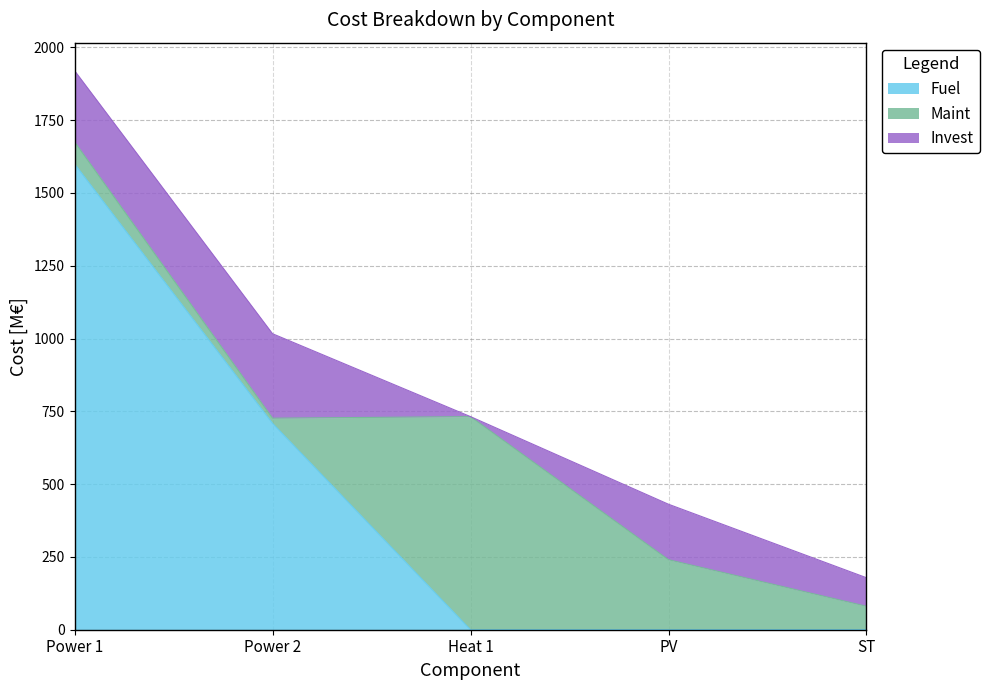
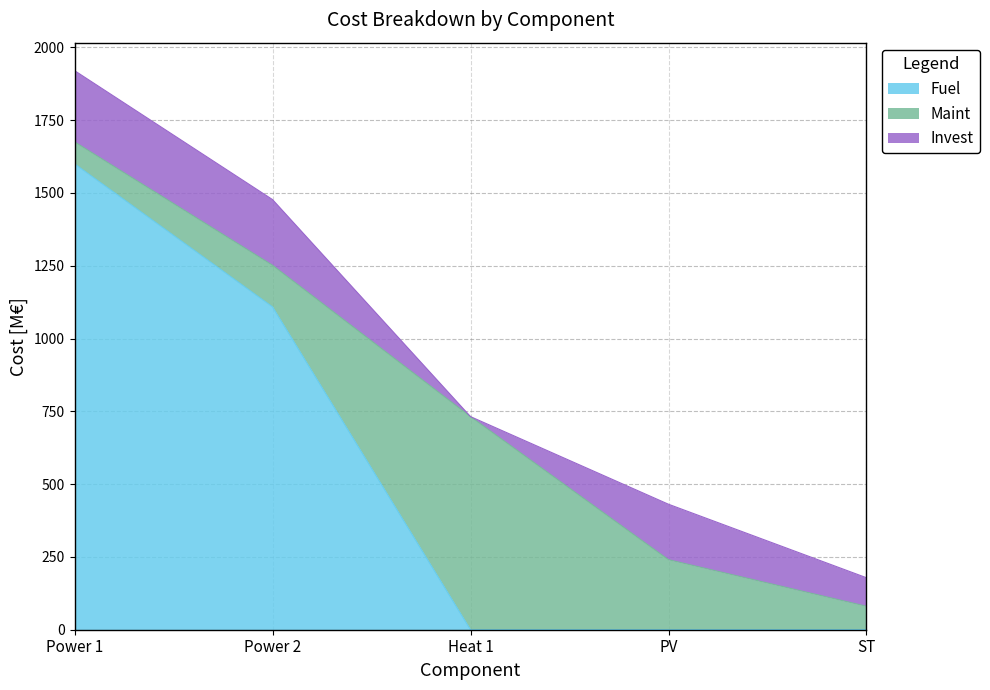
Fuel, Power 2: 710 -> 1110
Maint, Power 2: 20 -> 140
Invest, Power 2: 290 -> 230
